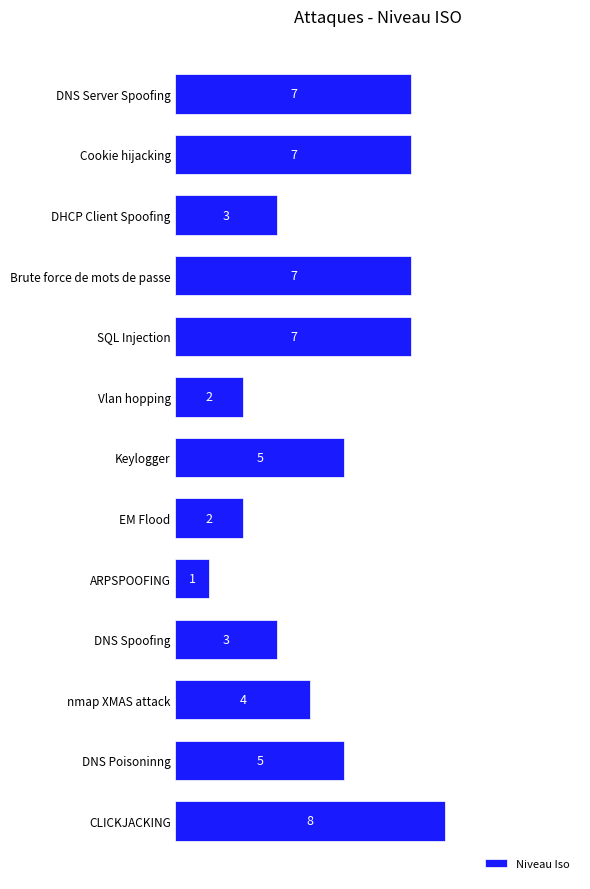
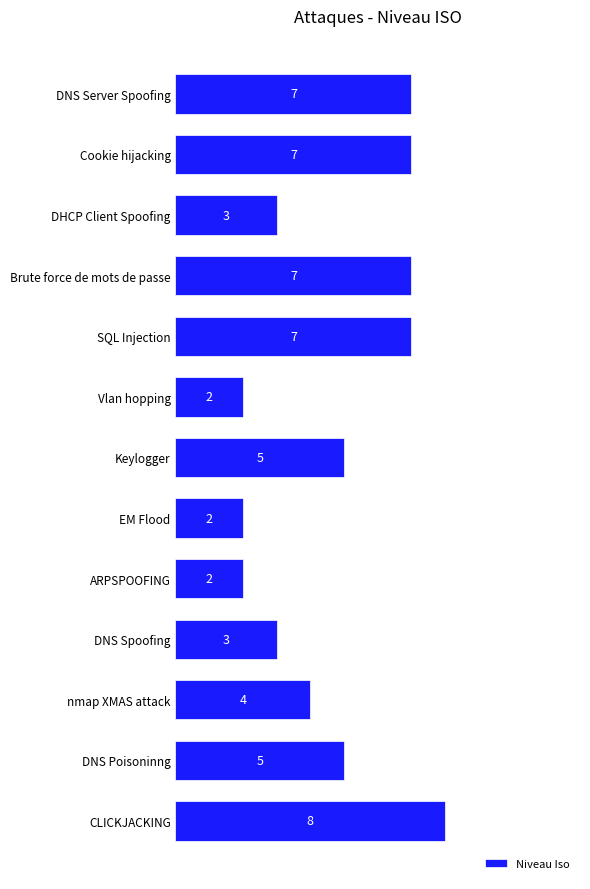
ARPSPOOFING: 1 -> 2
